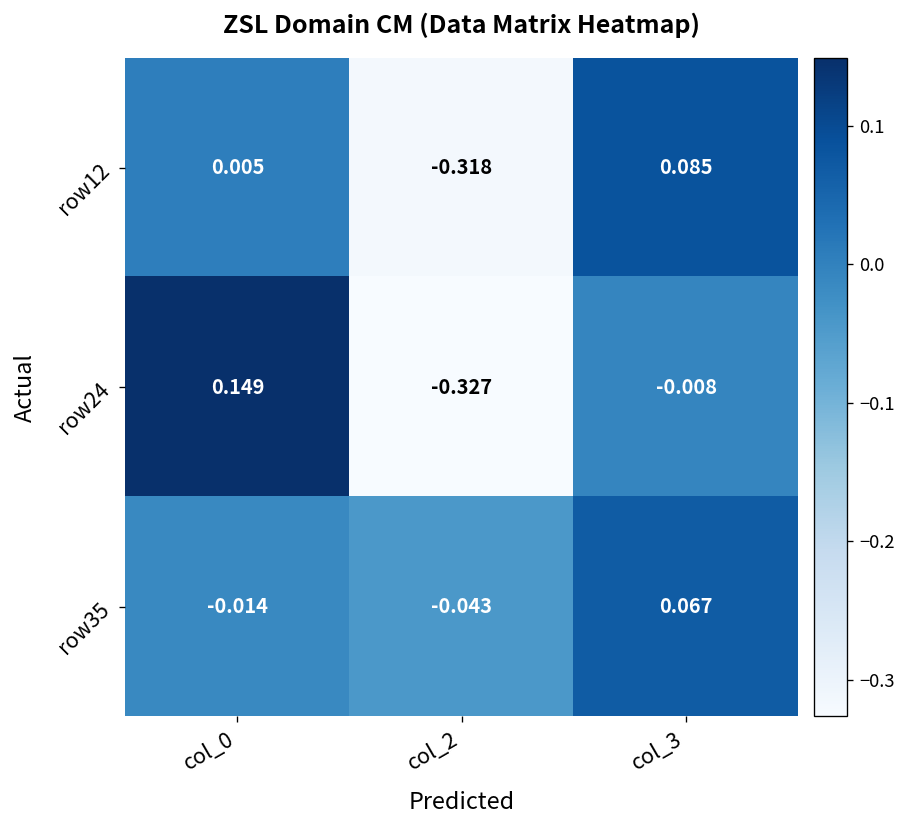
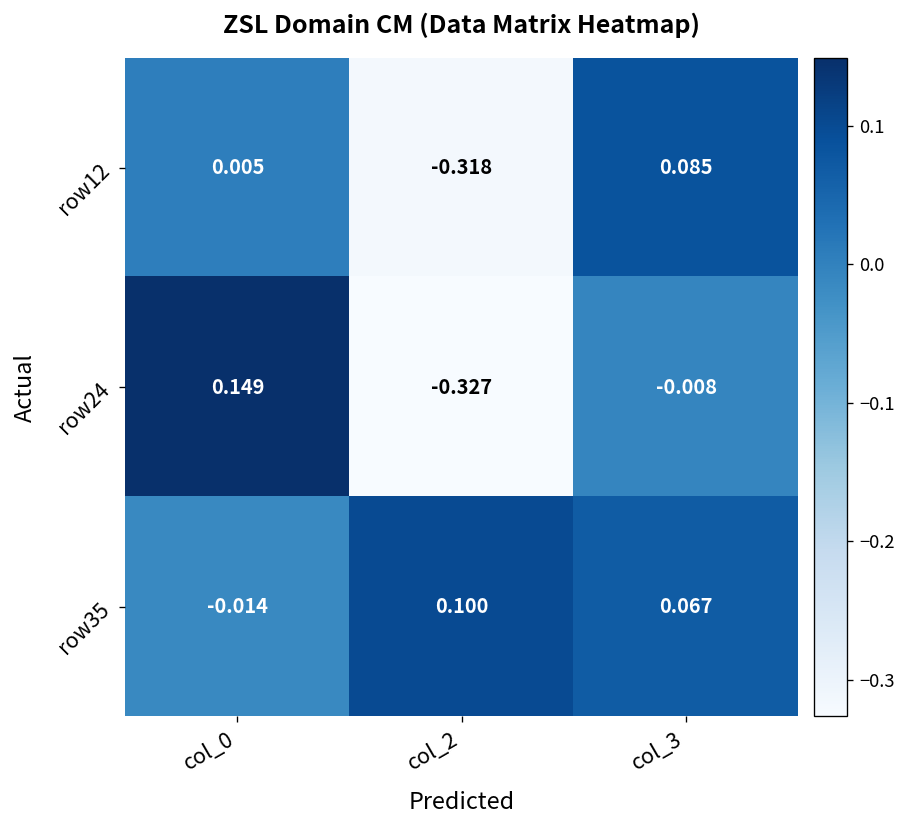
row35, col_2: -0.043 -> 0.100
